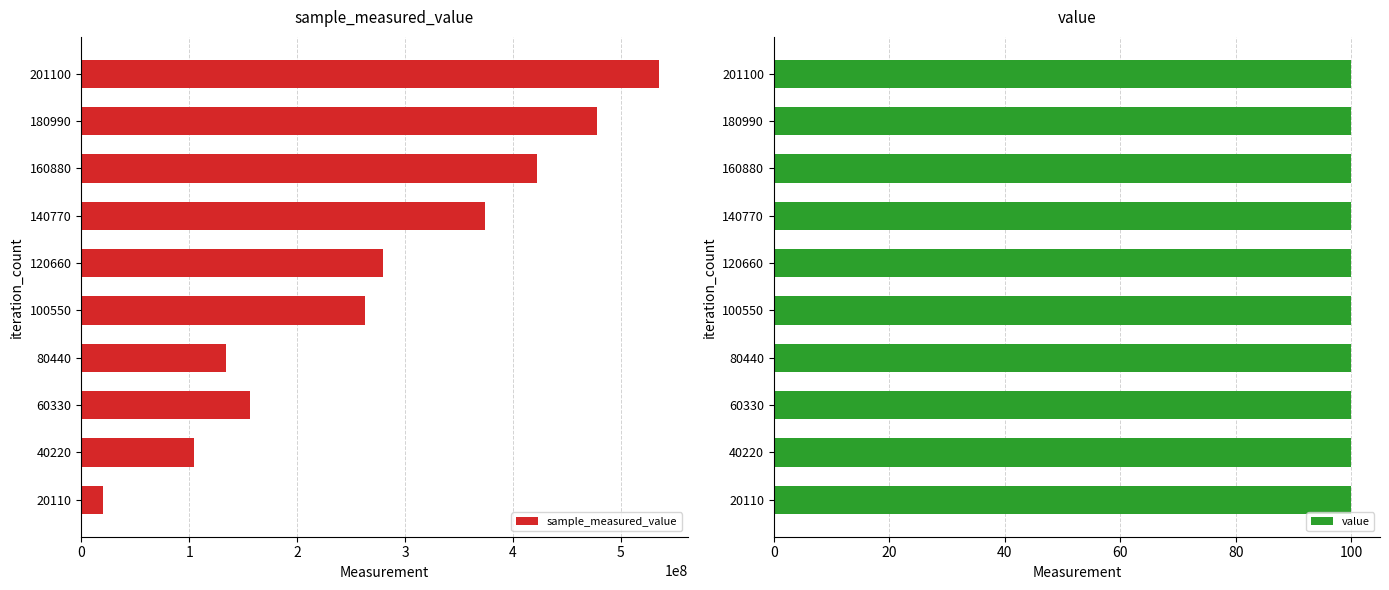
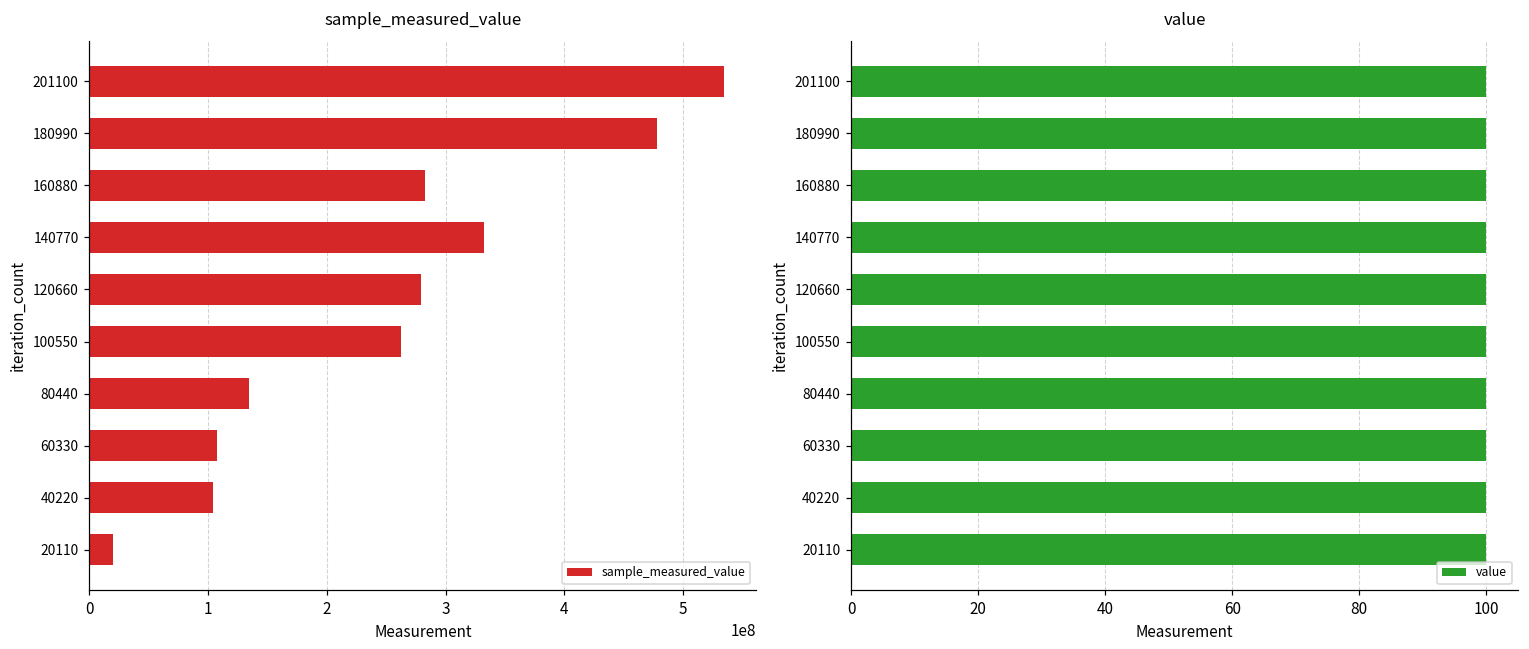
sample_measured_value, 160880: 422000000 -> 282000000
sample_measured_value, 140770: 374000000 -> 333000000
sample_measured_value, 60330: 156000000 -> 108000000
